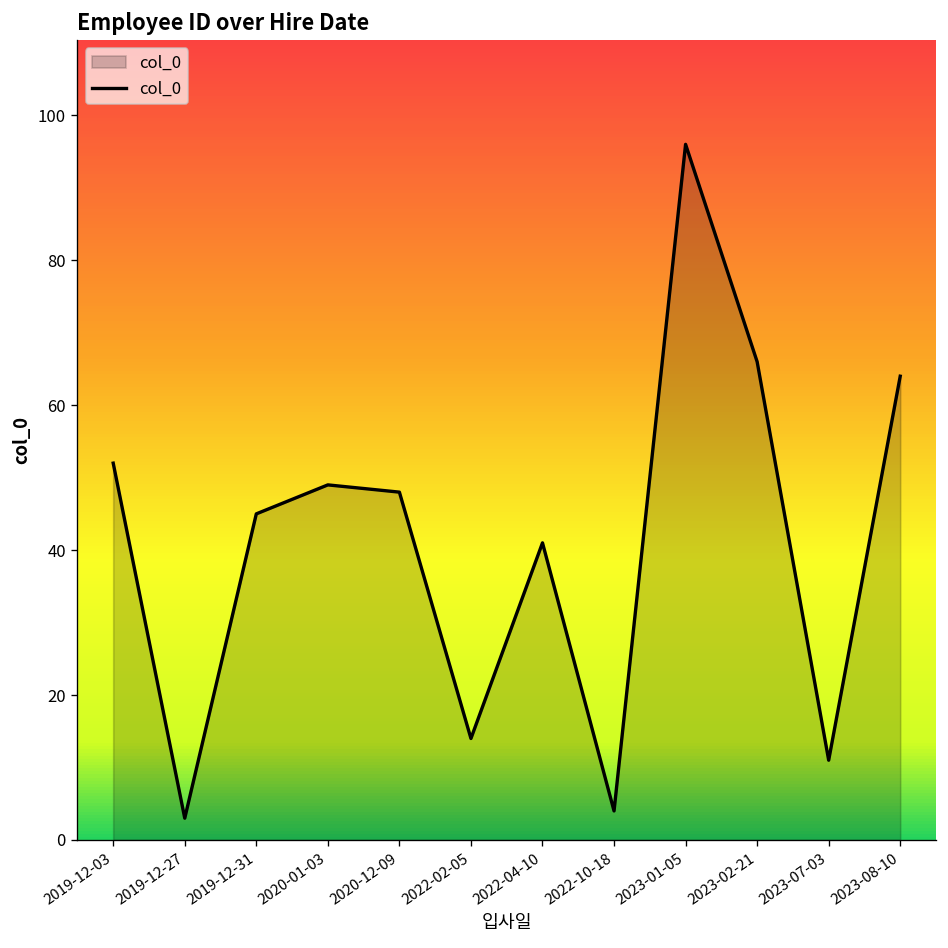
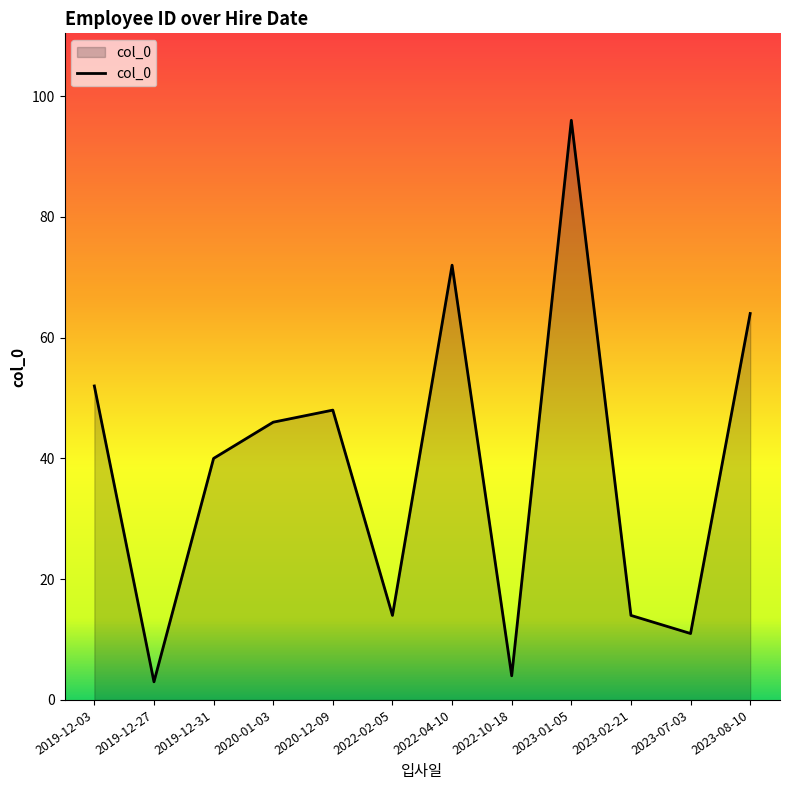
2019-12-31: 45 -> 40
2020-01-03: 49 -> 46
2022-04-10: 41 -> 72
2023-02-21: 66 -> 14
